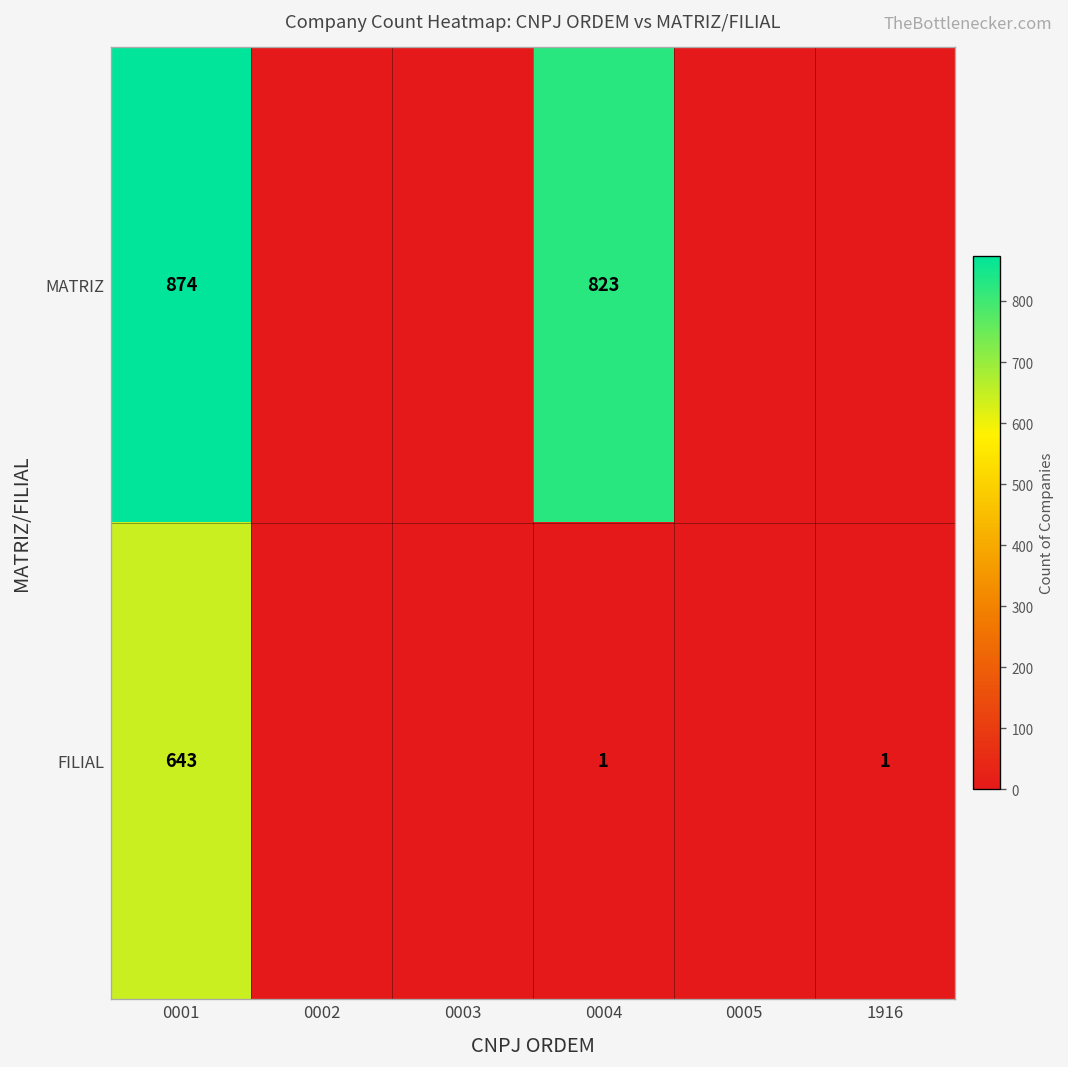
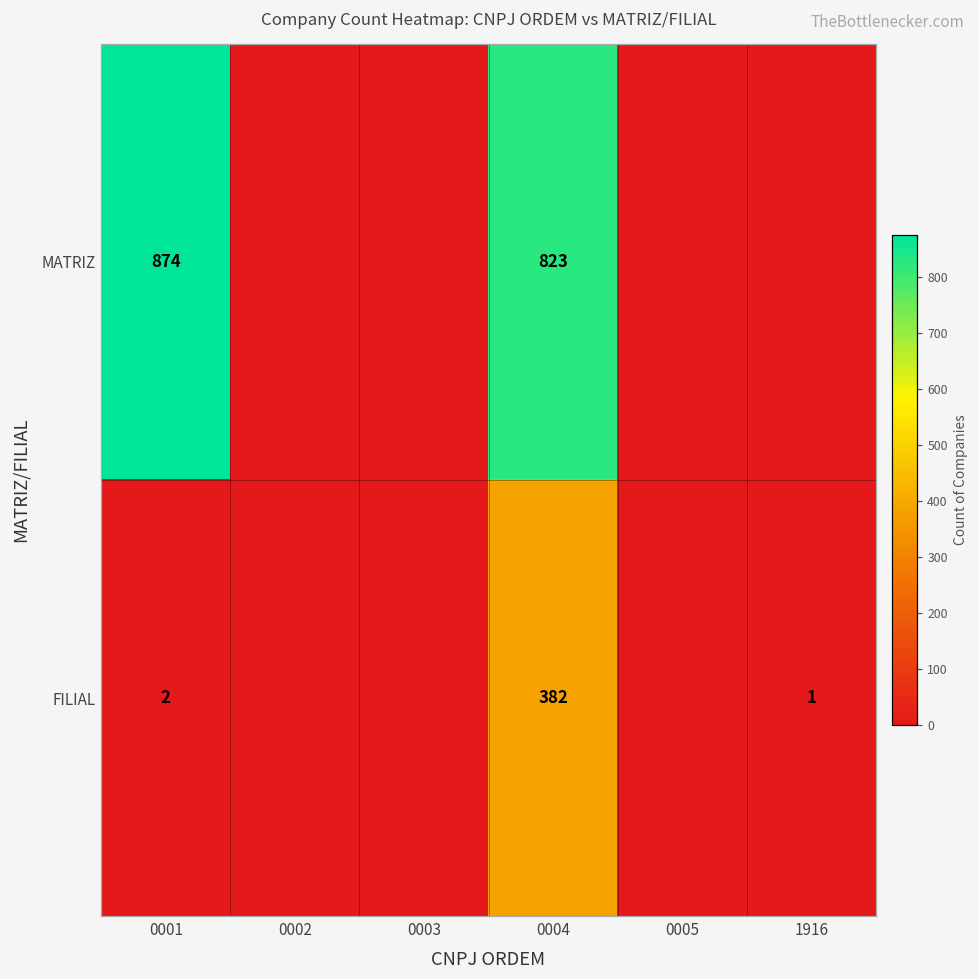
FILIAL, 0001: 643 -> 2
FILIAL, 0004: 1 -> 382
